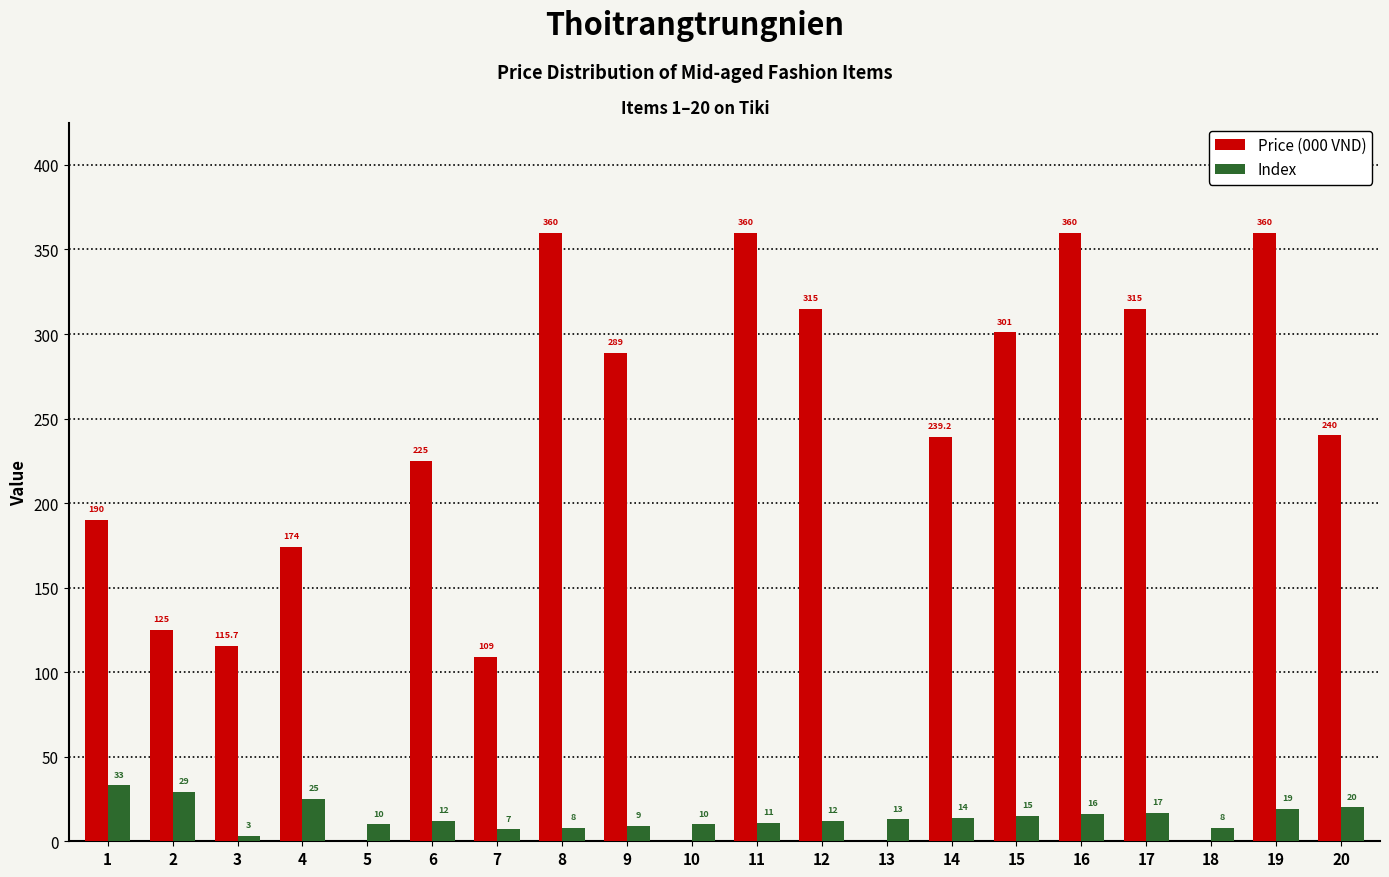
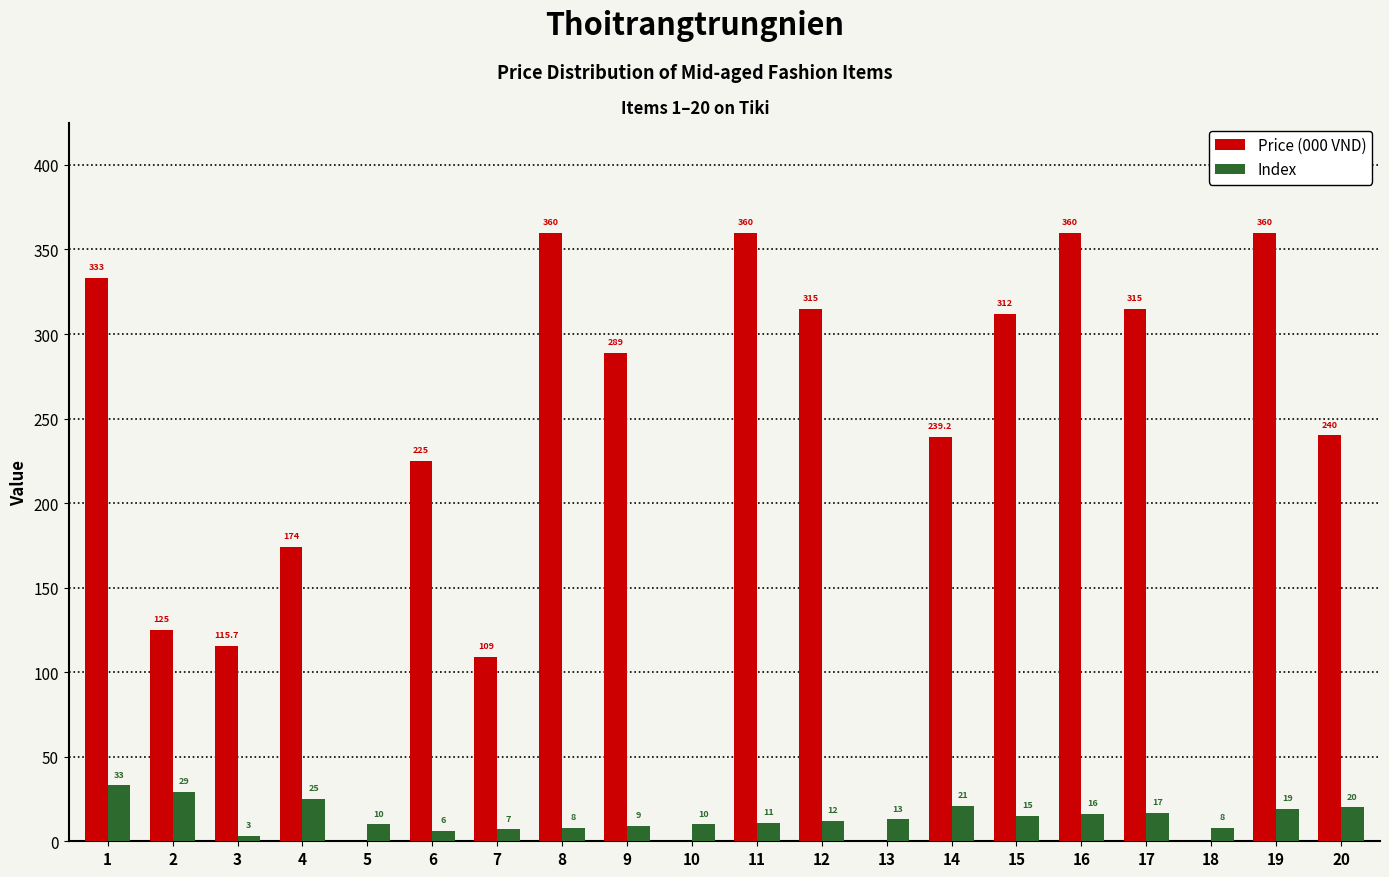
Price (000 VND), 1: 190 -> 333
Index, 6: 12 -> 6
Index, 14: 14 -> 21
Price (000 VND), 15: 301 -> 312
